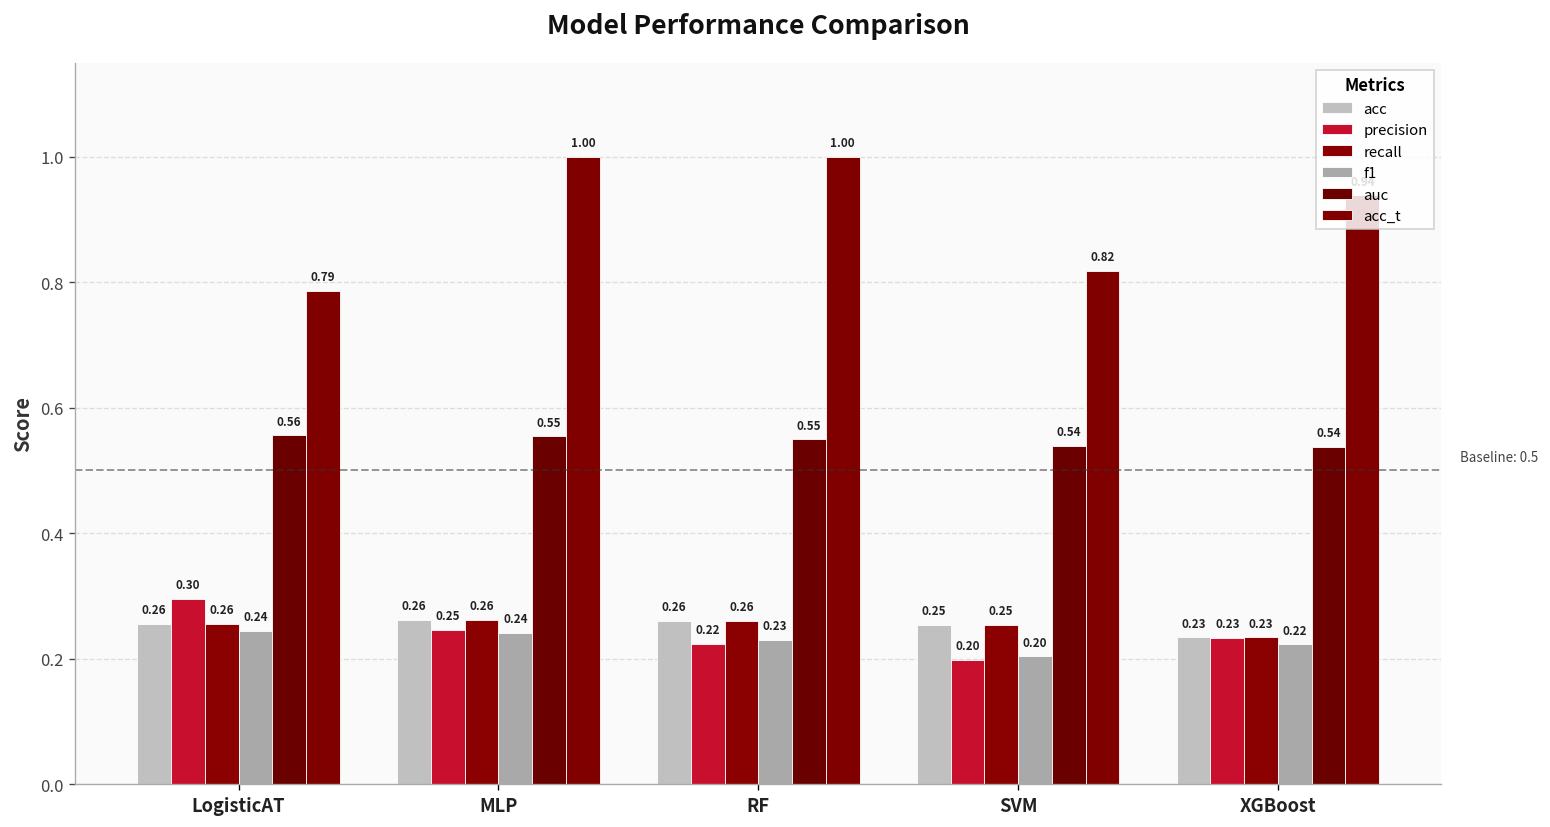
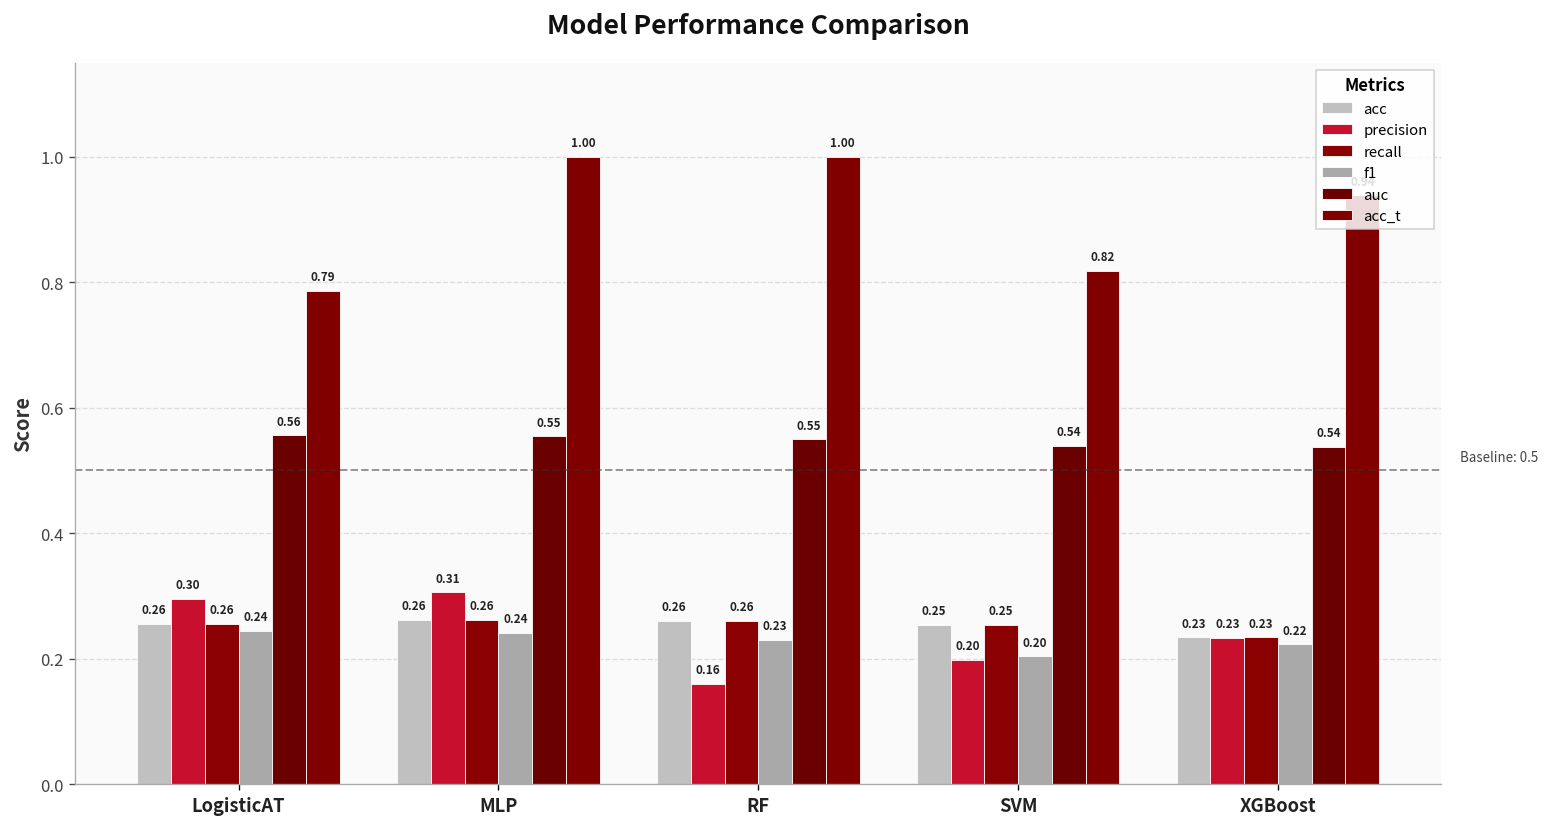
precision, MLP: 0.25 -> 0.31
precision, RF: 0.22 -> 0.16
